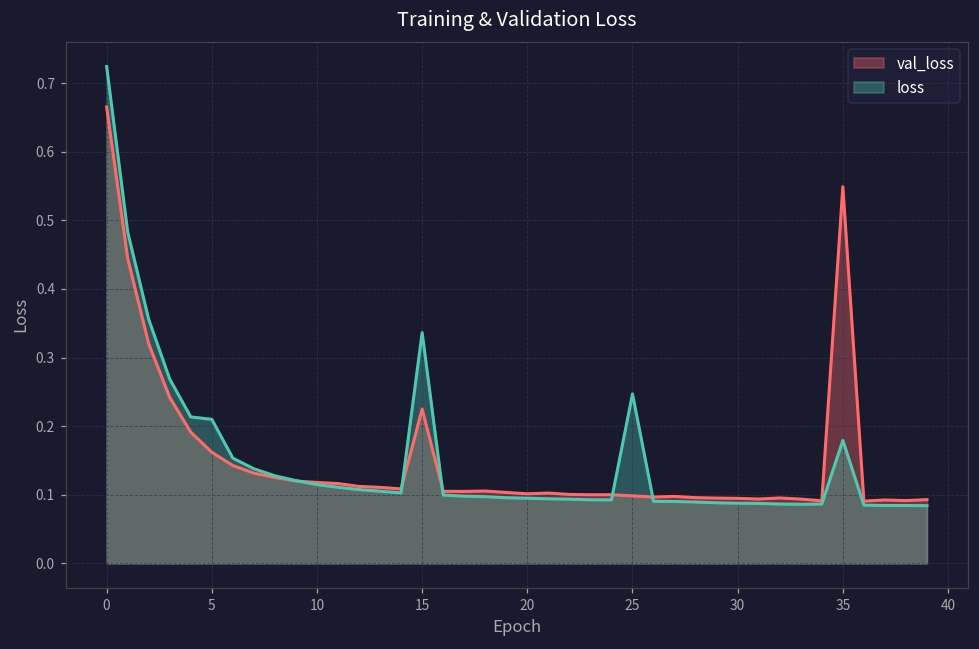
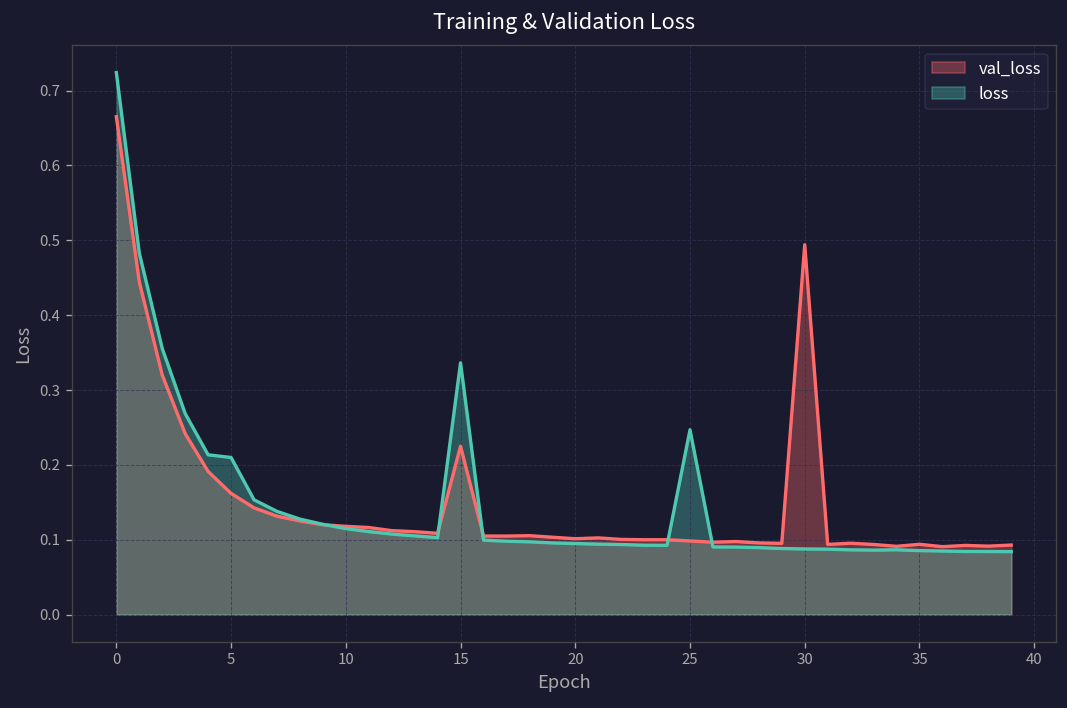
val_loss, 30: 0.09 -> 0.49
val_loss, 35: 0.55 -> 0.09
loss, 35: 0.18 -> 0.09
